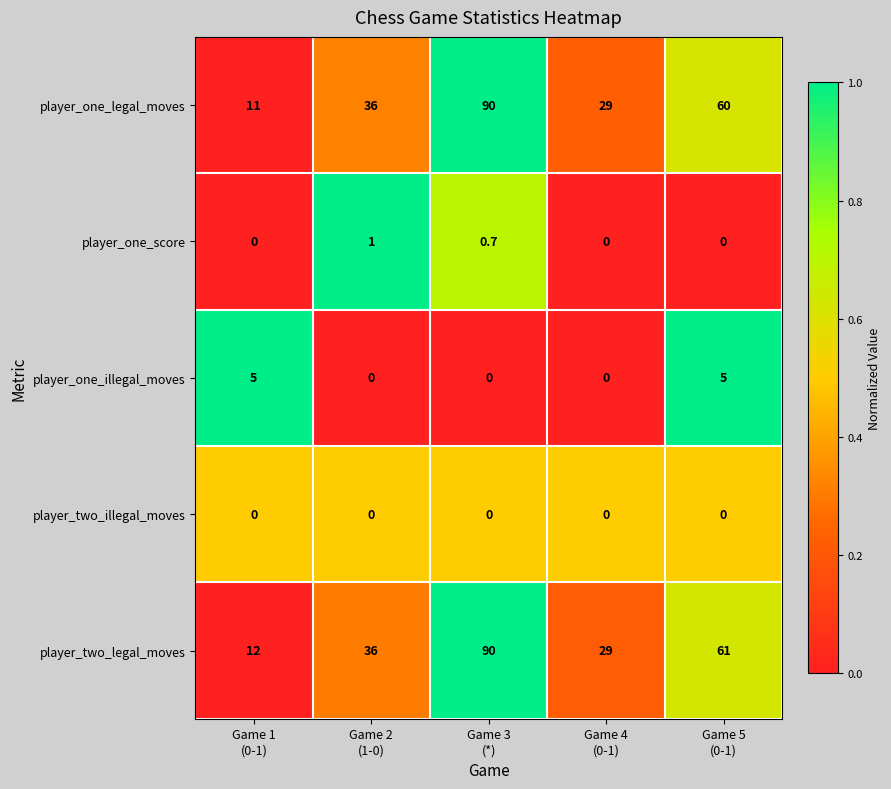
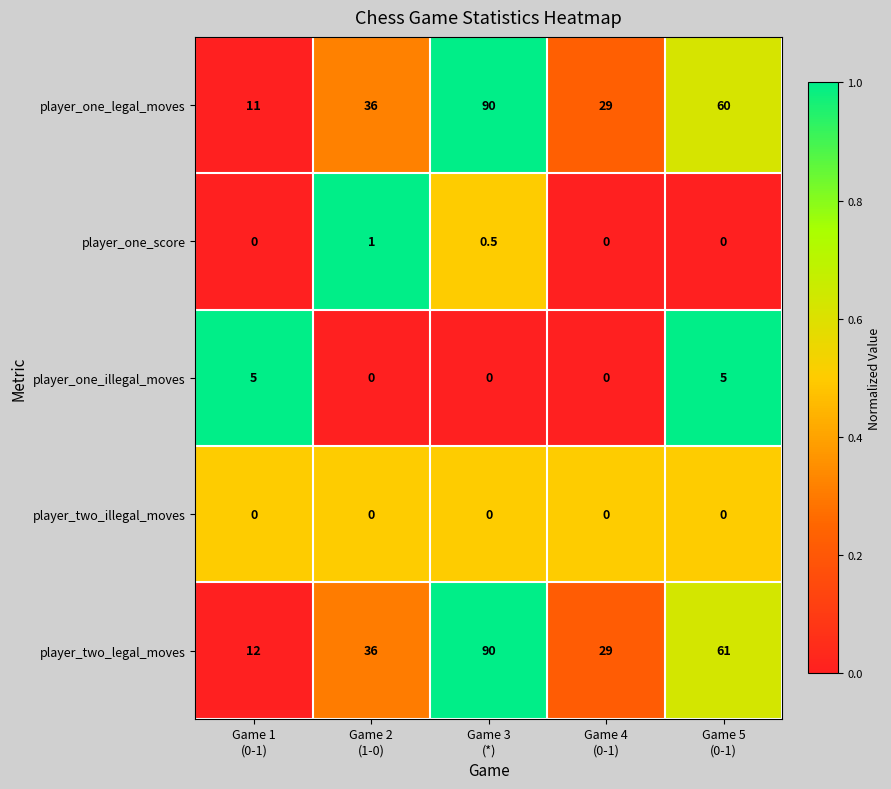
player_one_score, Game 3 (*): 0.7 -> 0.5
